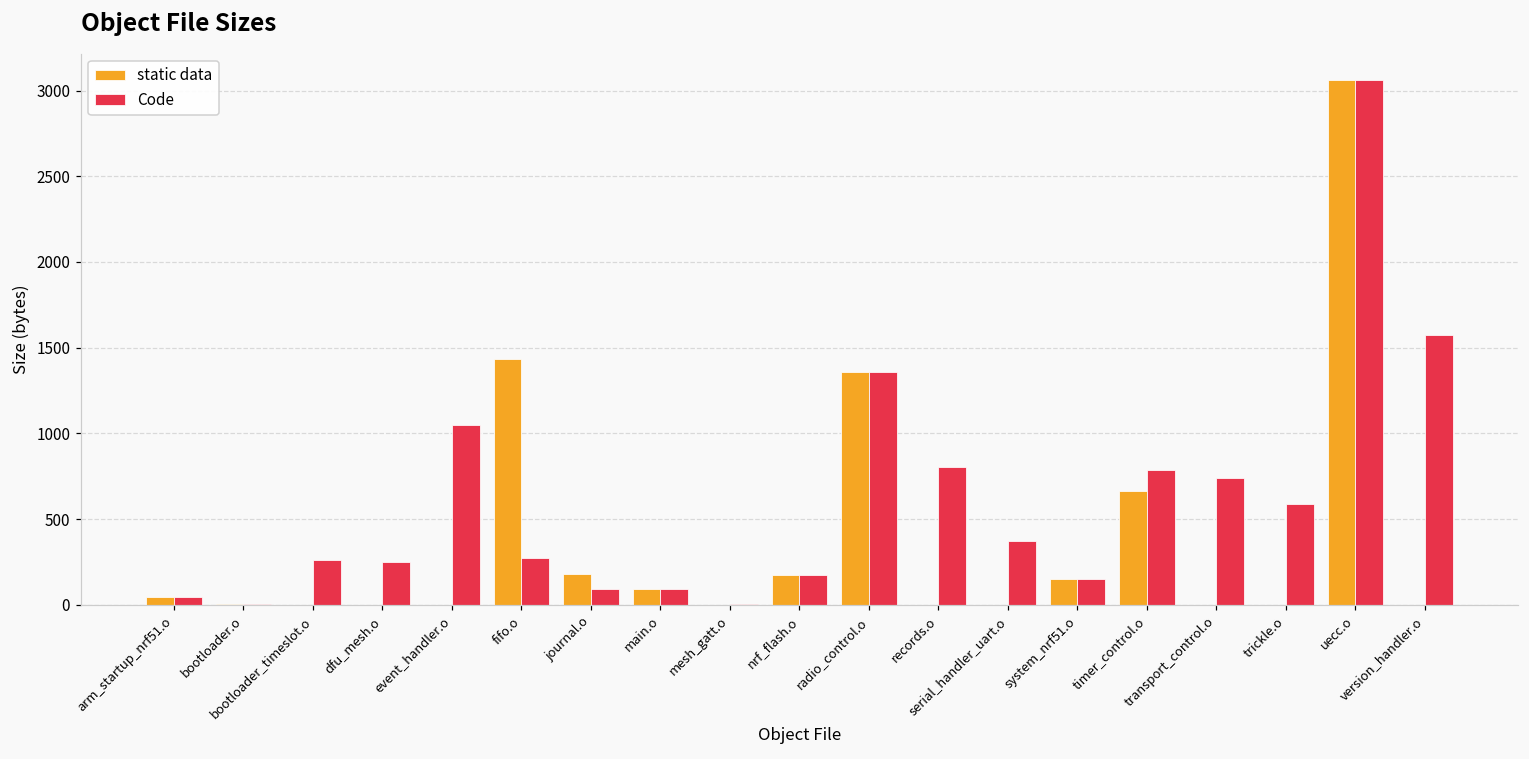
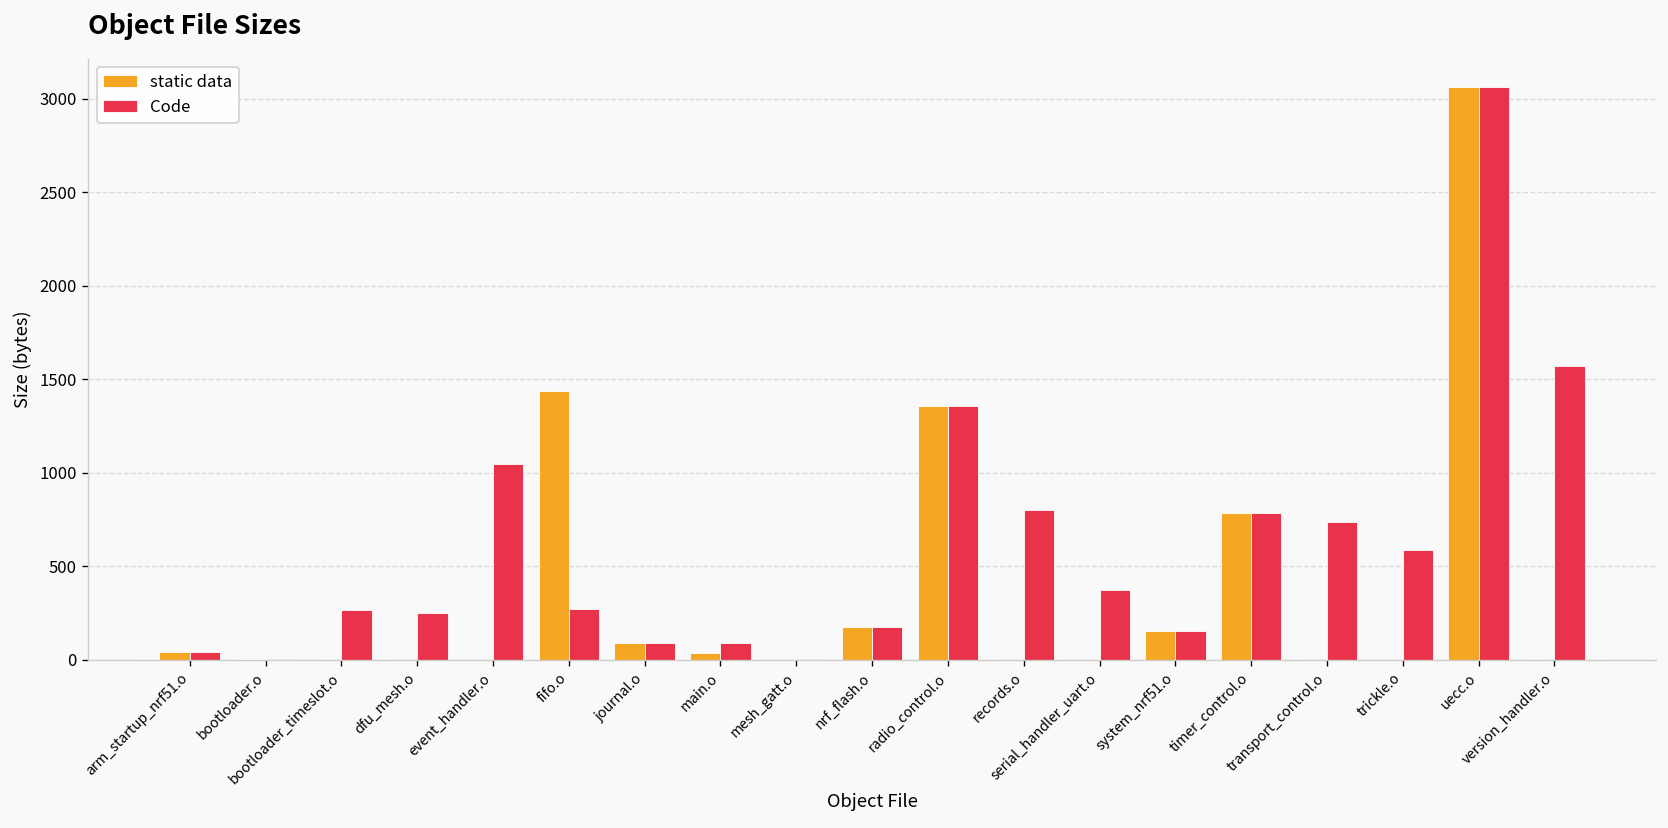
static data, journal.o: 180 -> 90
static data, main.o: 90 -> 30
static data, timer_control.o: 660 -> 780
